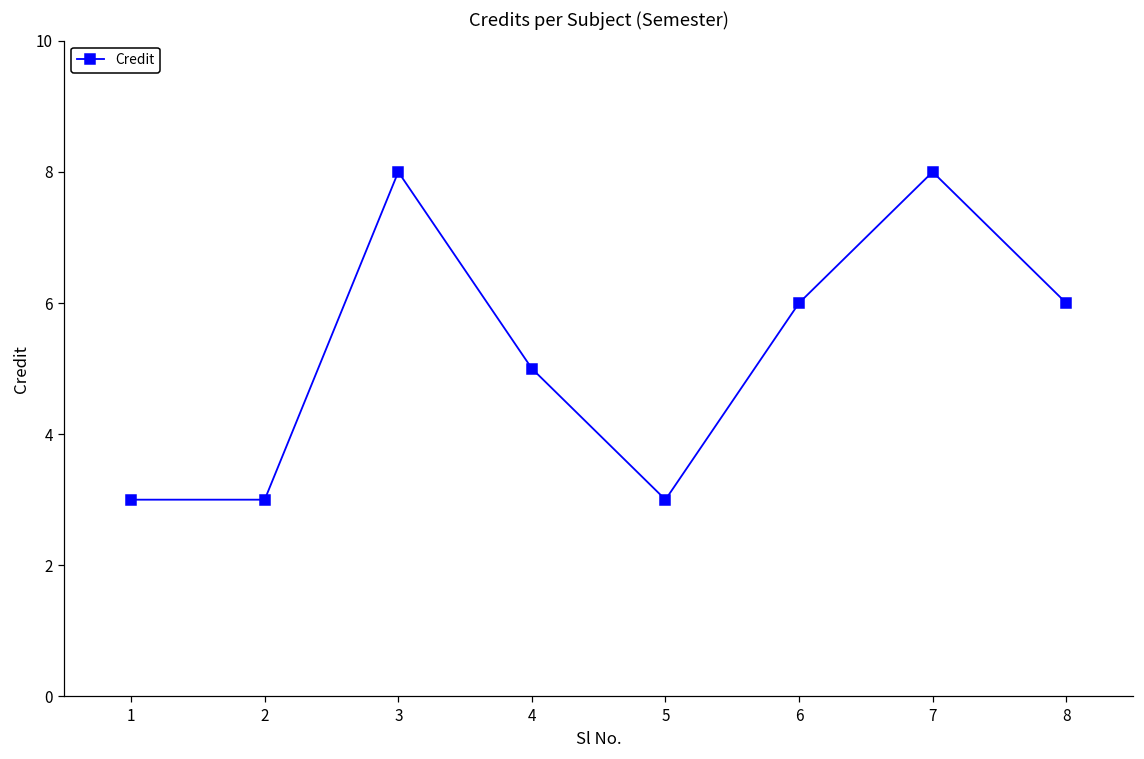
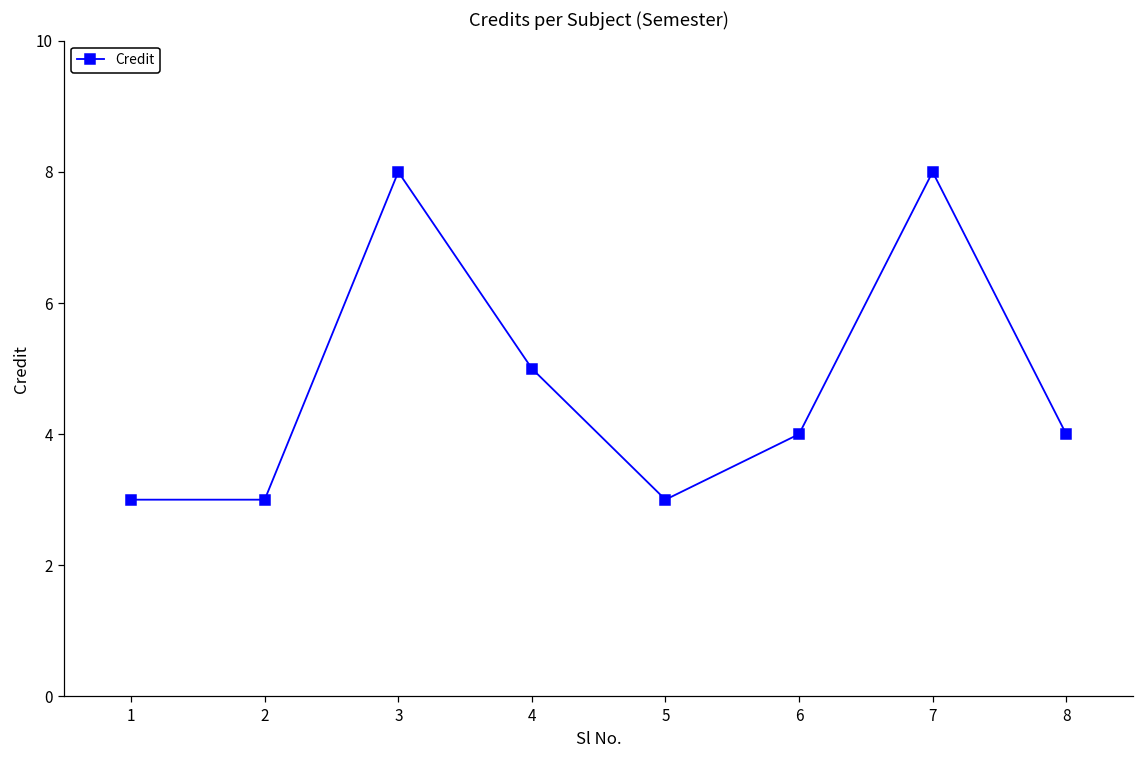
6: 6 -> 4
8: 6 -> 4
